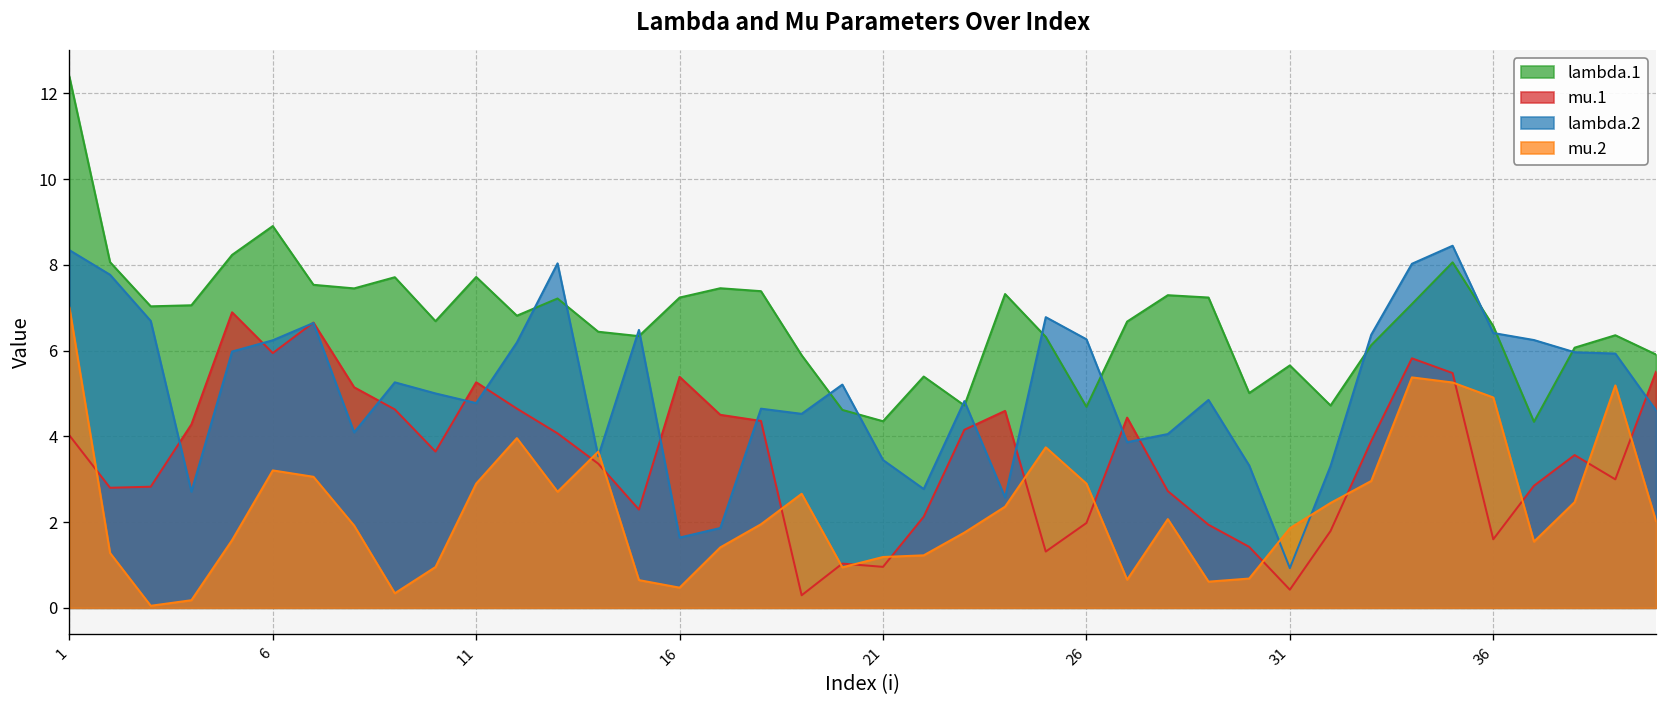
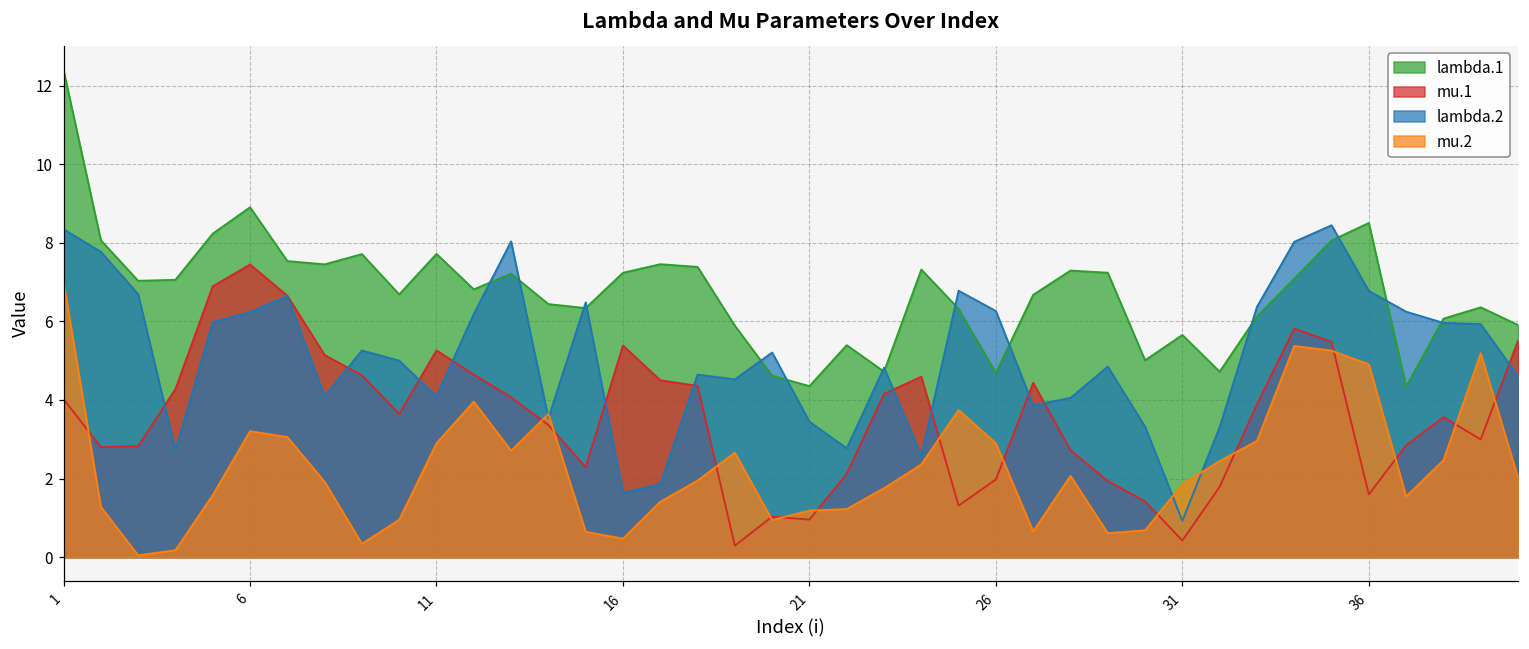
mu.1, 6: 5.9 -> 7.4
lambda.2, 11: 4.8 -> 4.1
lambda.1, 36: 6.6 -> 8.5
lambda.2, 36: 6.4 -> 6.8
